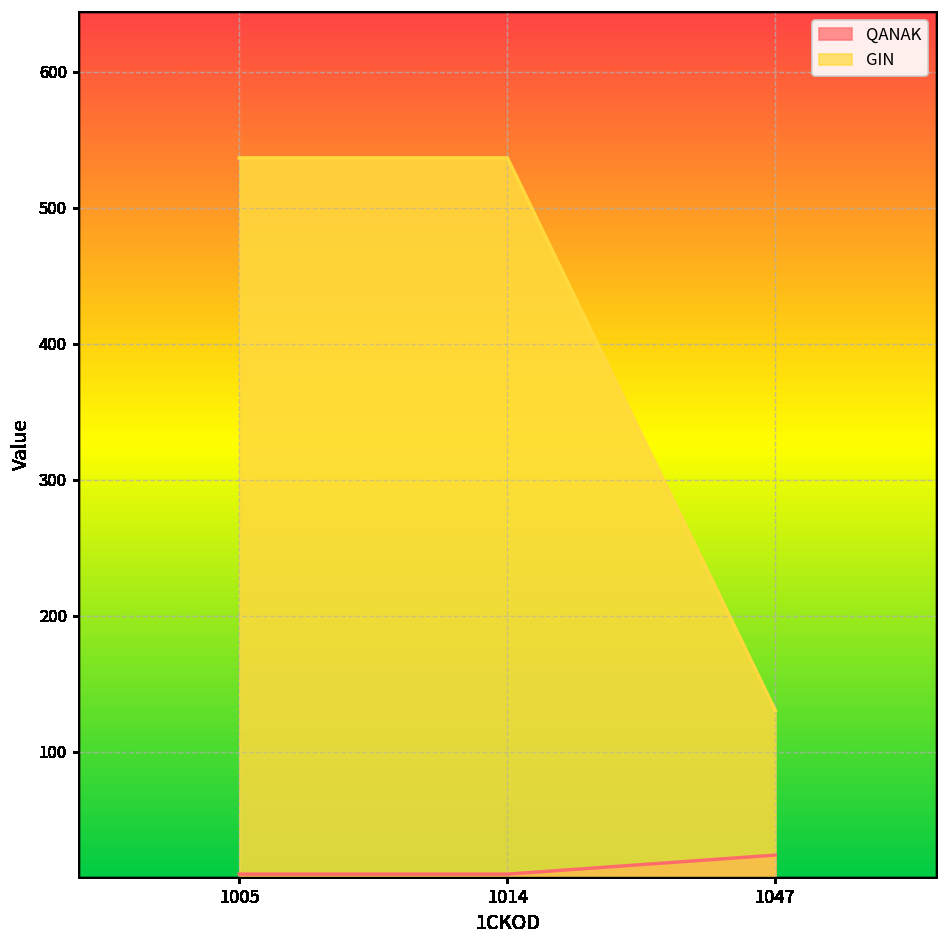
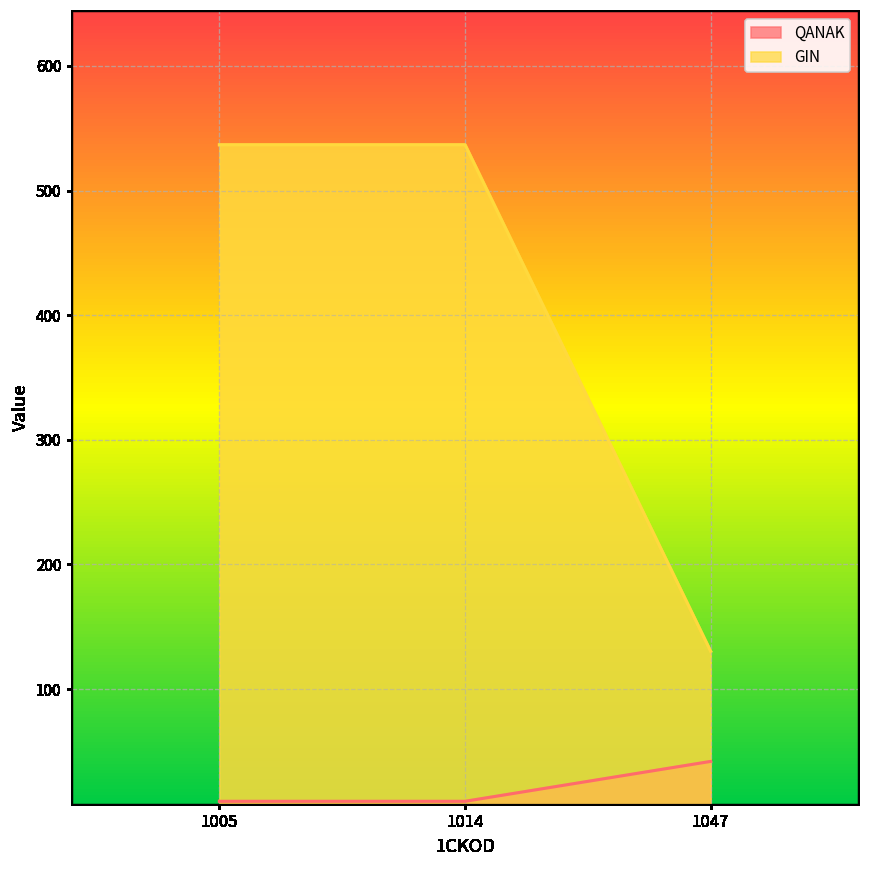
QANAK, 1047: 24 -> 42
